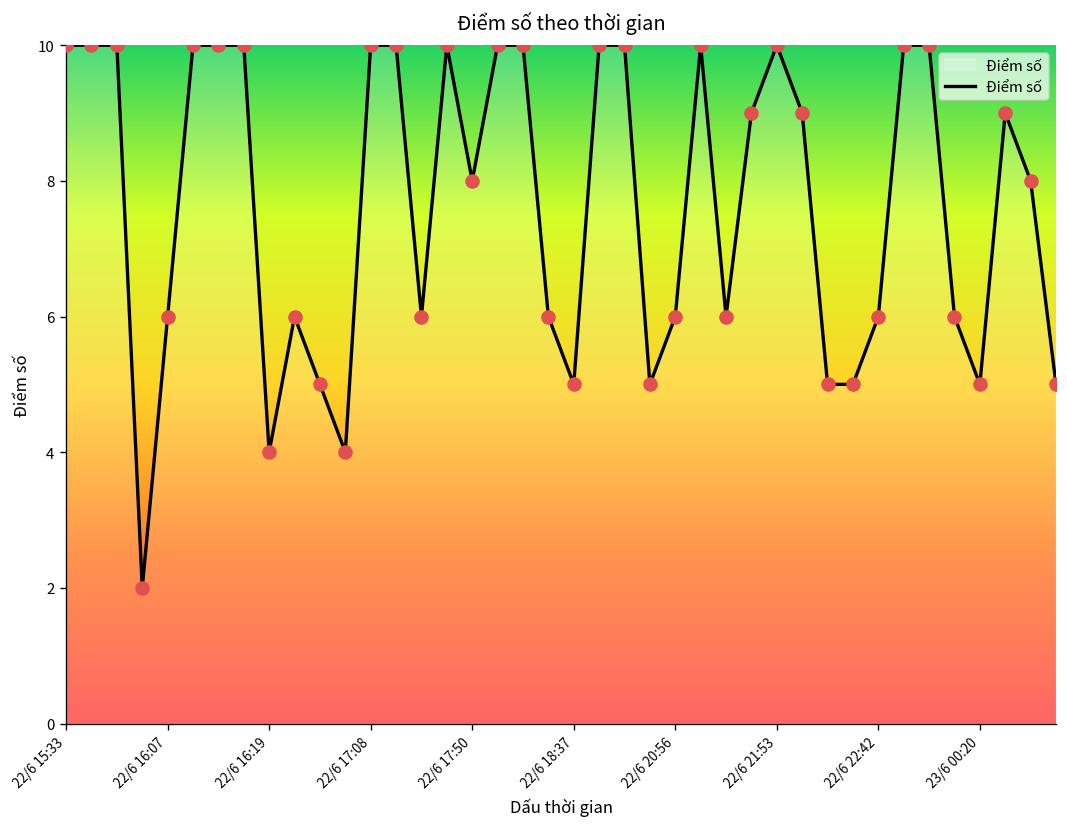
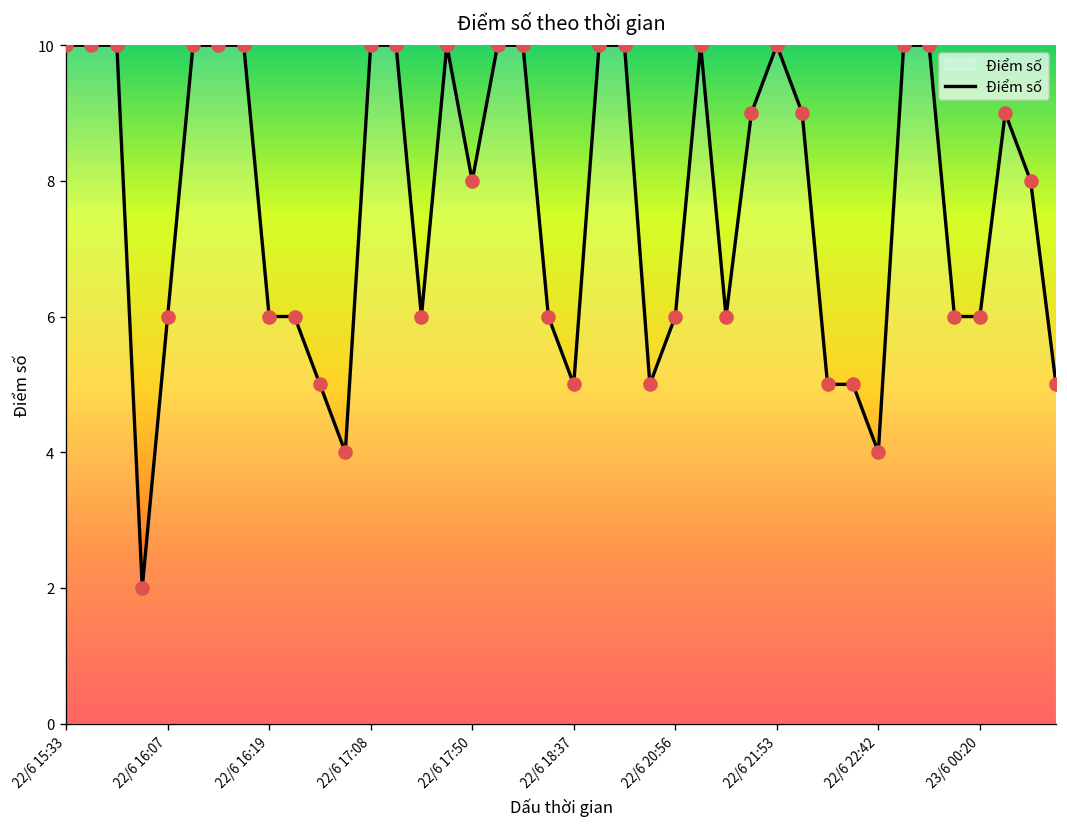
22/6 16:19: 4 -> 6
22/6 22:42: 6 -> 4
23/6 00:20: 5 -> 6
